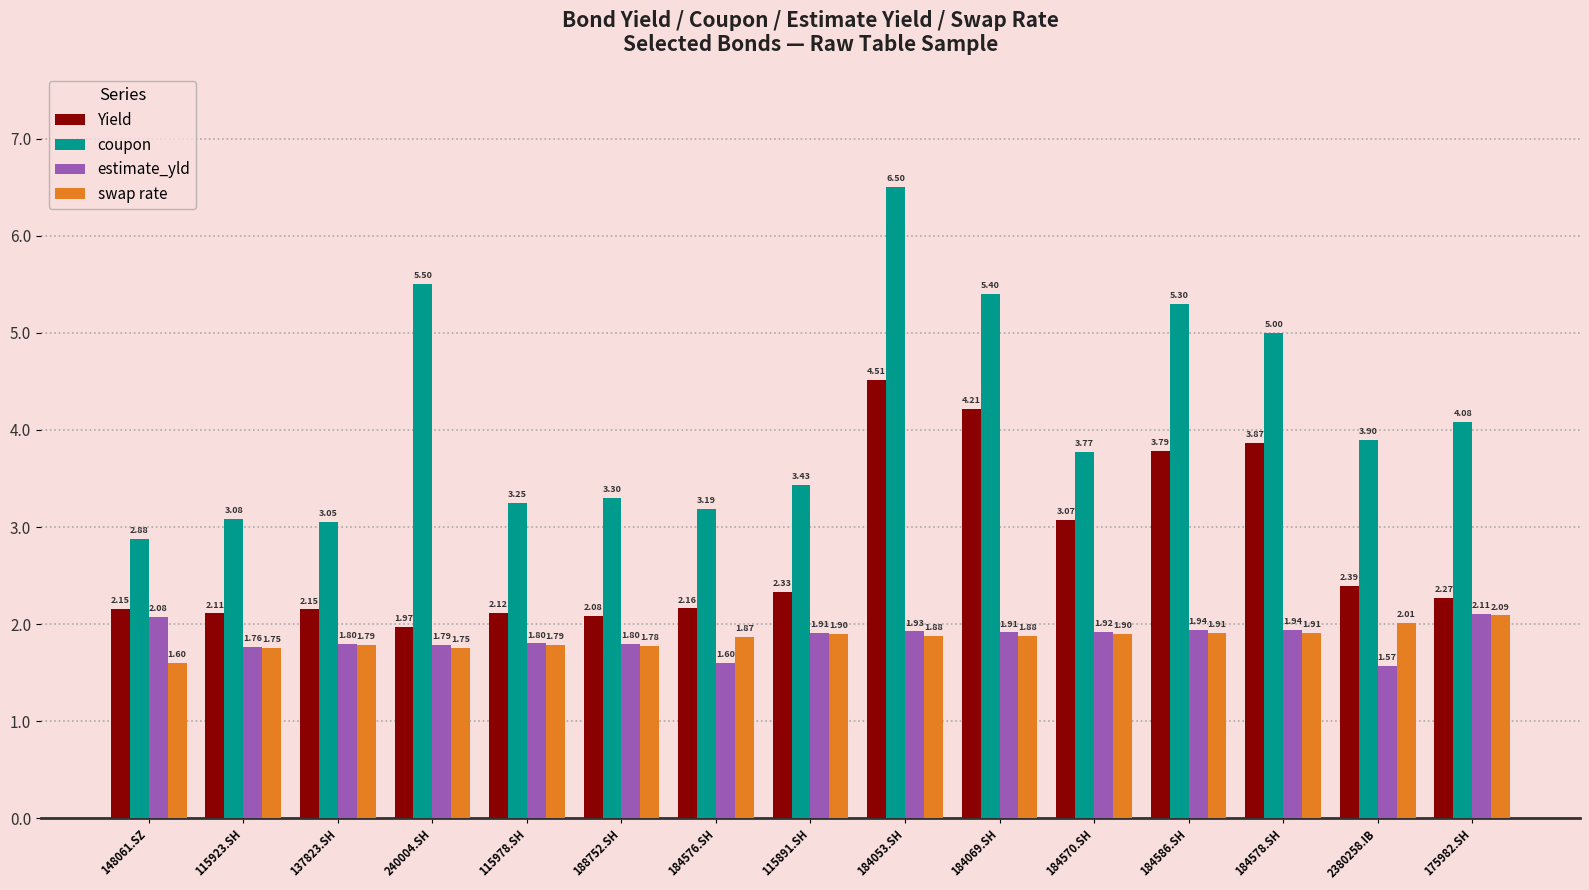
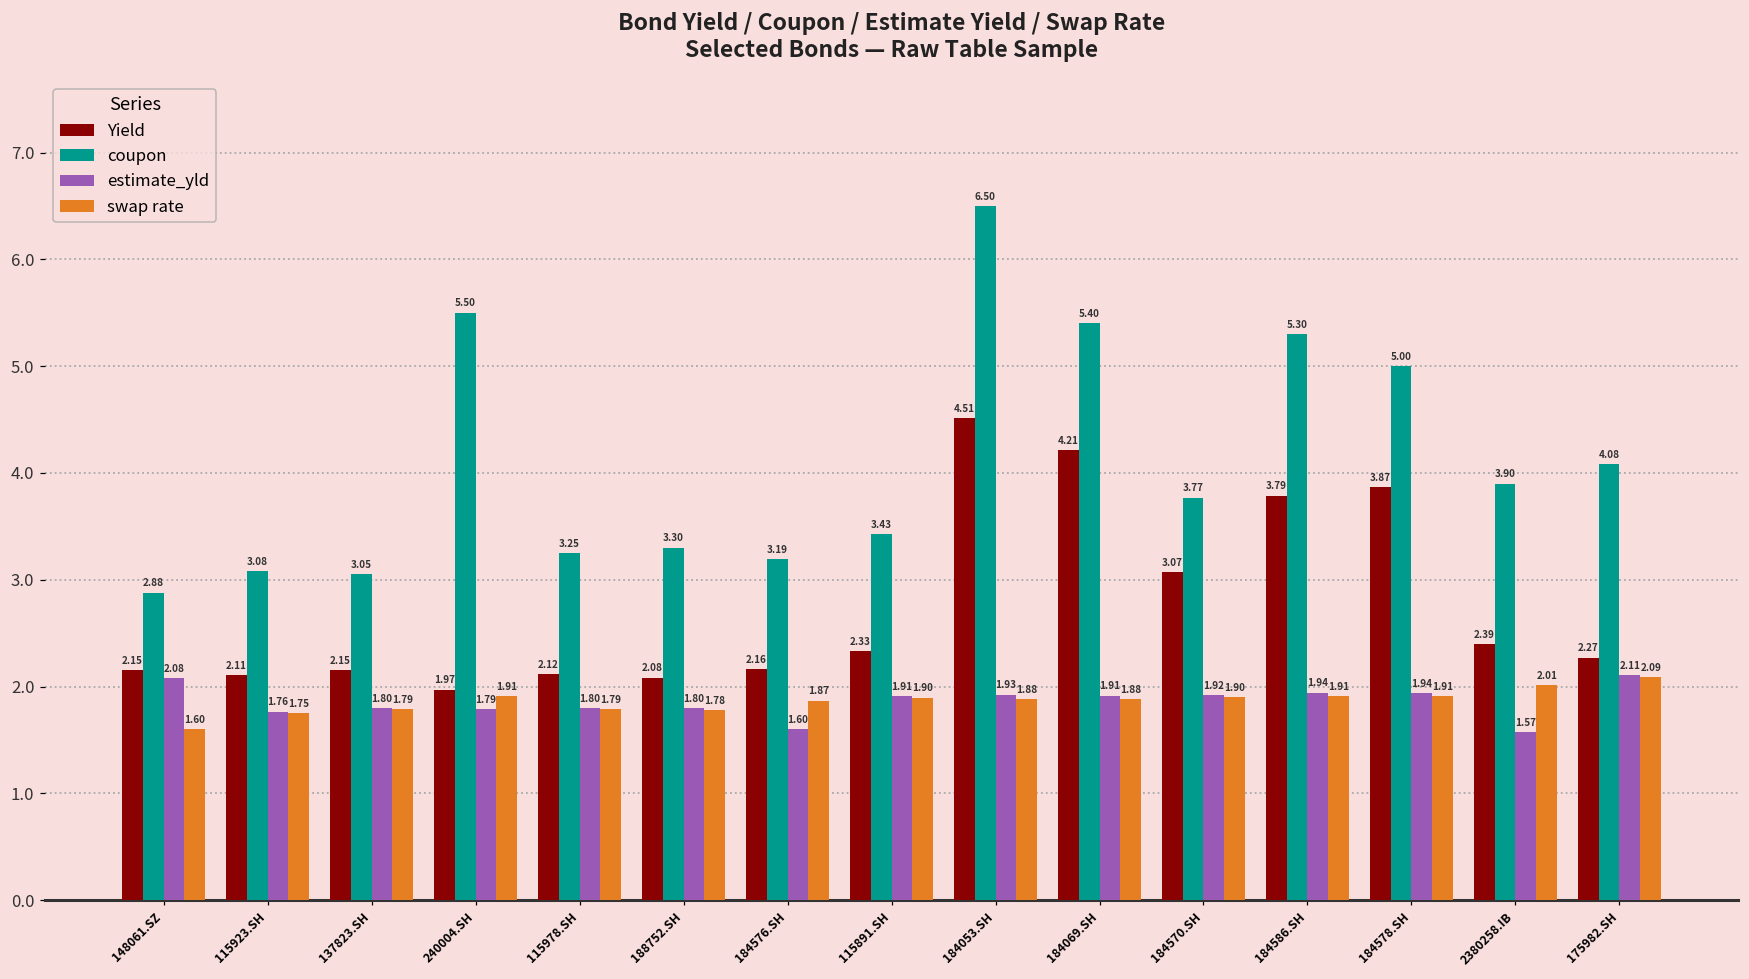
swap rate, 240004.SH: 1.75 -> 1.91
